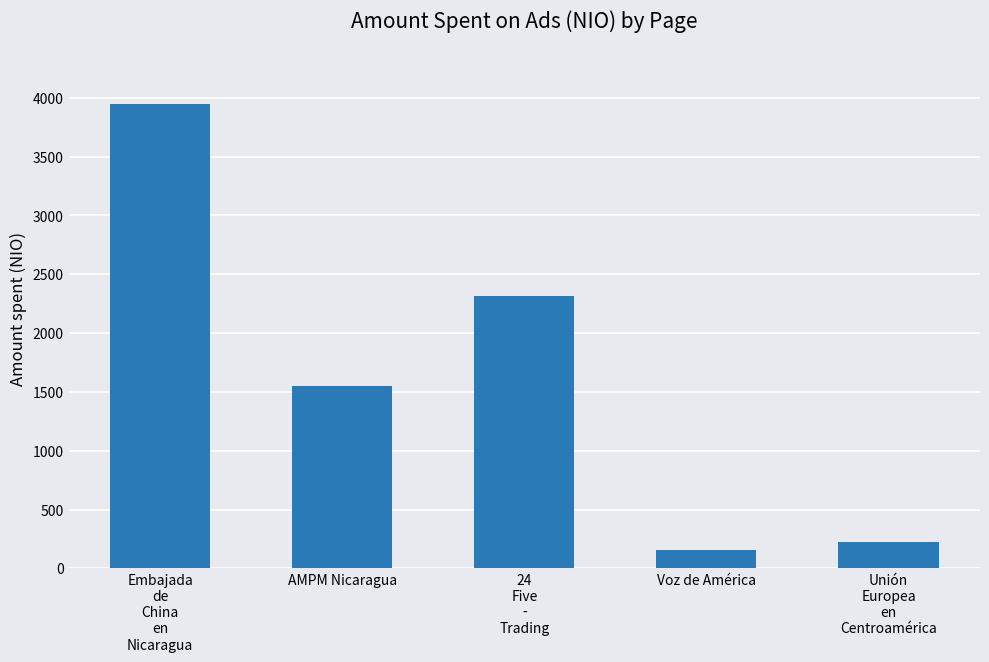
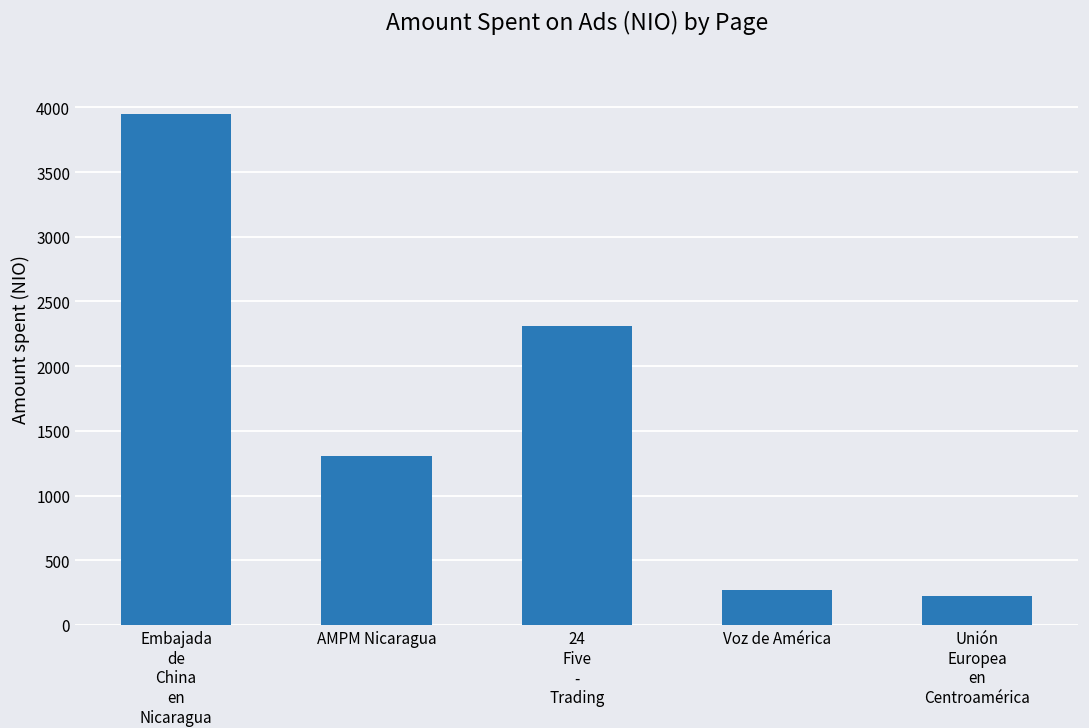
AMPM Nicaragua: 1550 -> 1310
Voz de América: 160 -> 270
